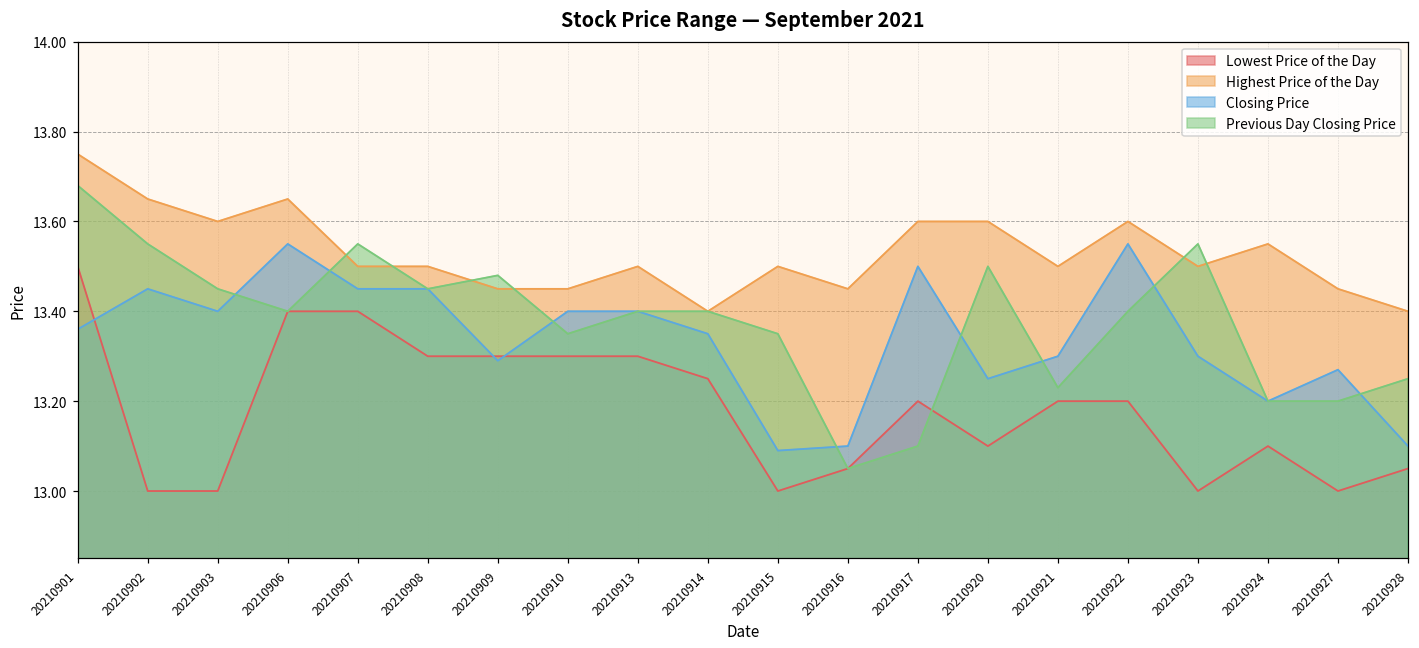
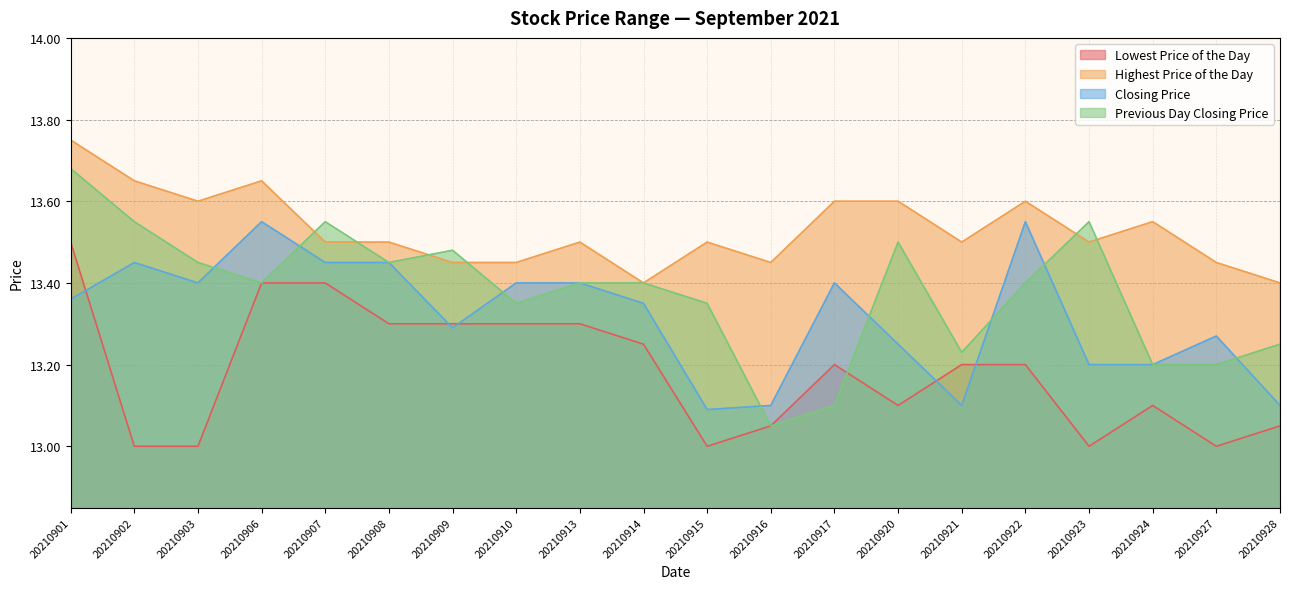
Closing Price, 20210917: 13.5 -> 13.4
Closing Price, 20210921: 13.3 -> 13.1
Closing Price, 20210923: 13.3 -> 13.2
